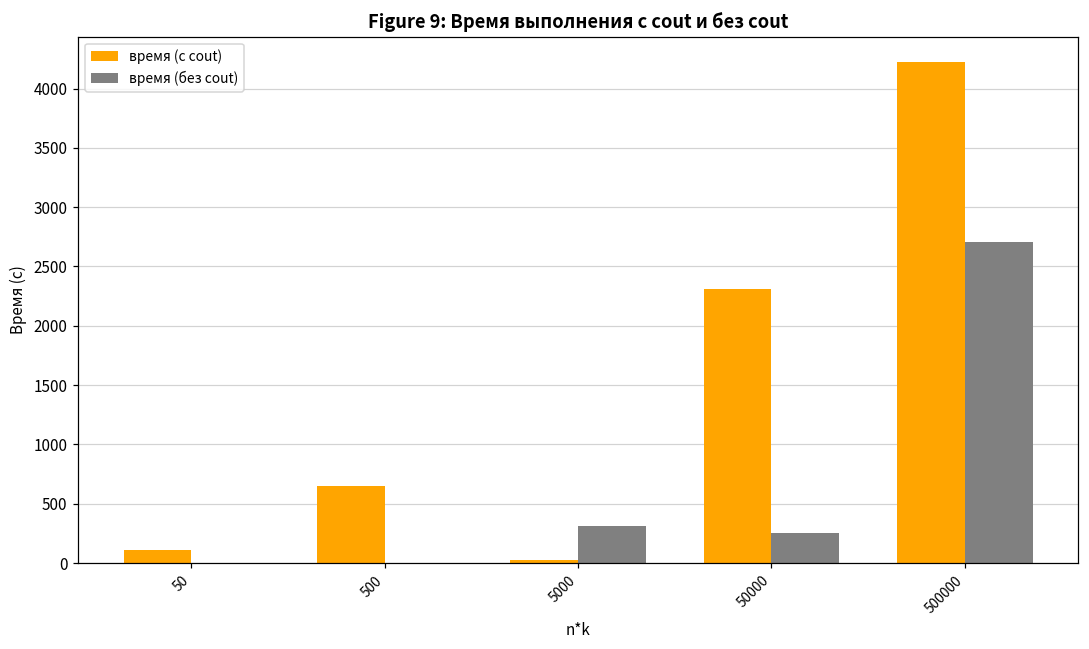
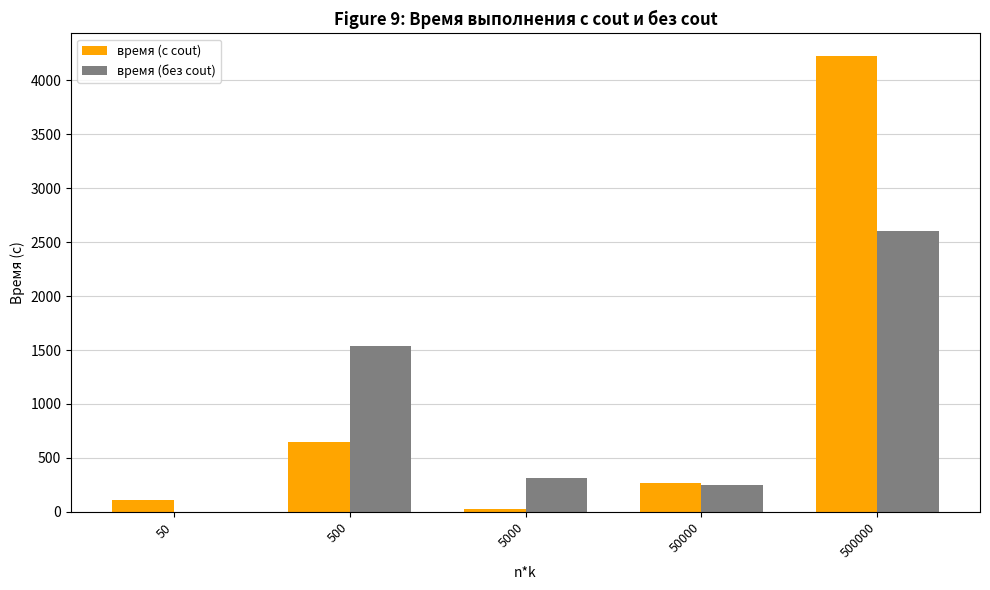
время (без cout), 500: 0 -> 1540
время (с cout), 50000: 2310 -> 270
время (без cout), 500000: 2700 -> 2610
